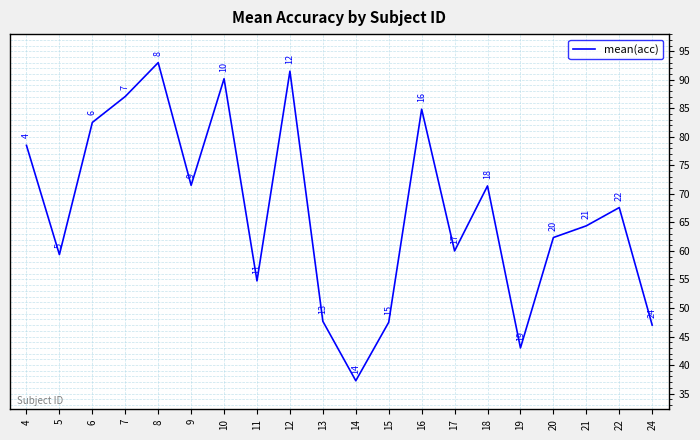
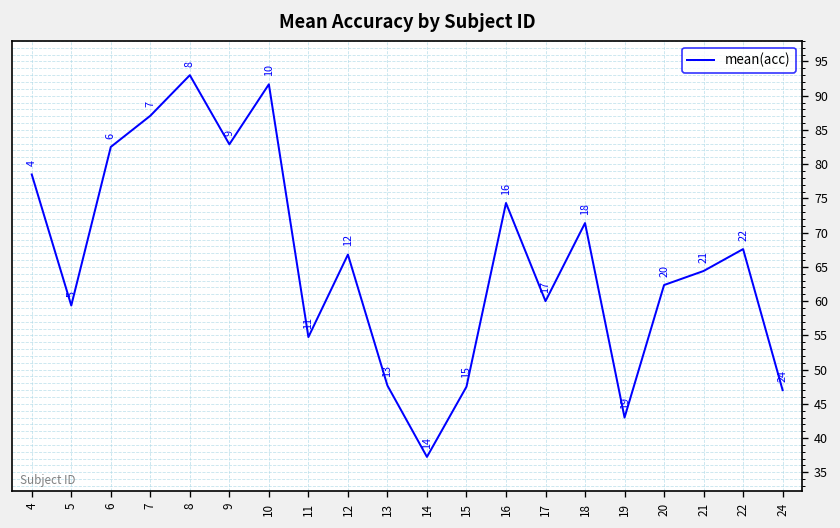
9: 72 -> 83
10: 90 -> 92
12: 92 -> 67
16: 85 -> 74
